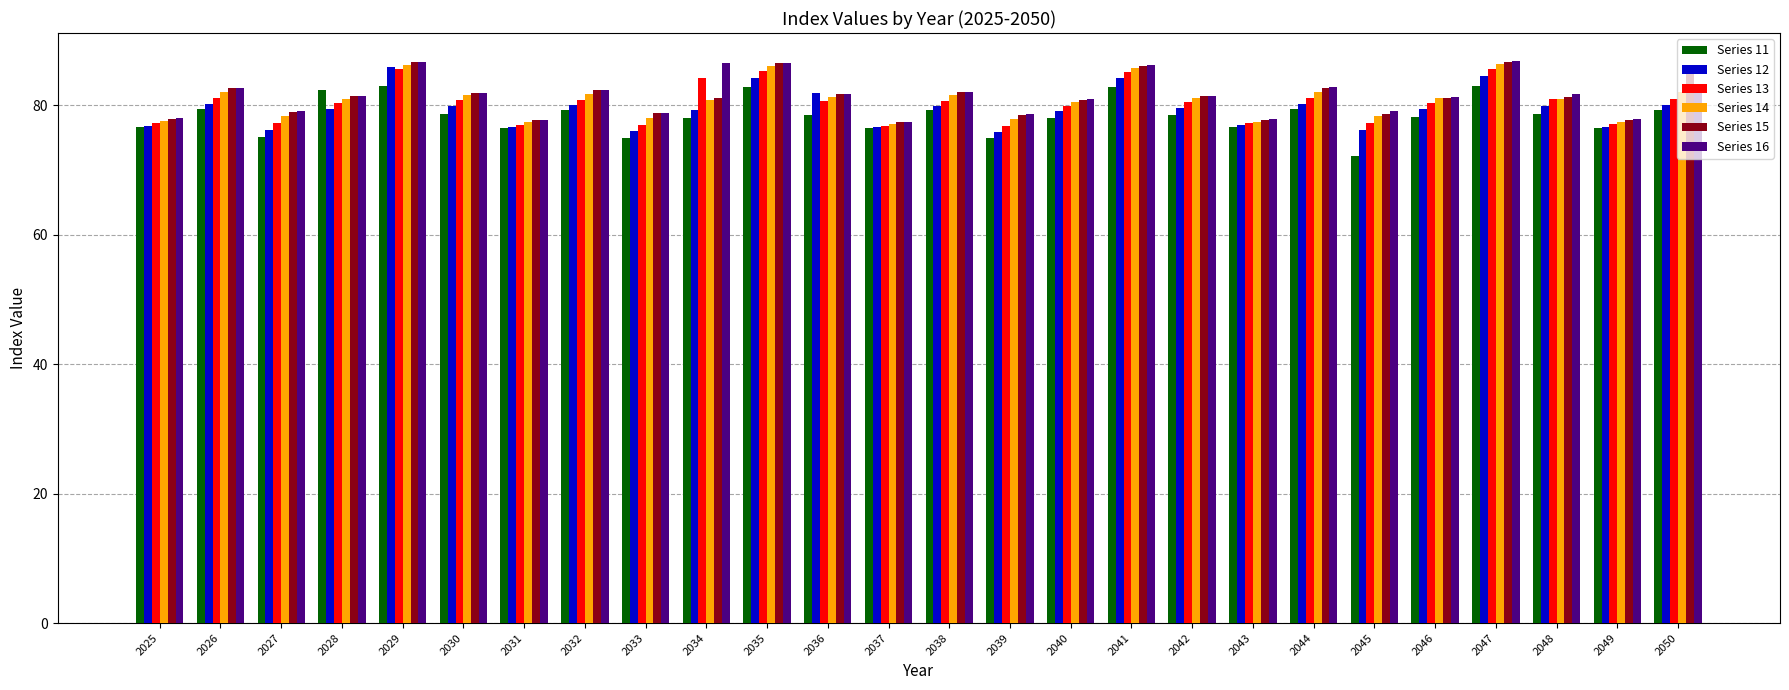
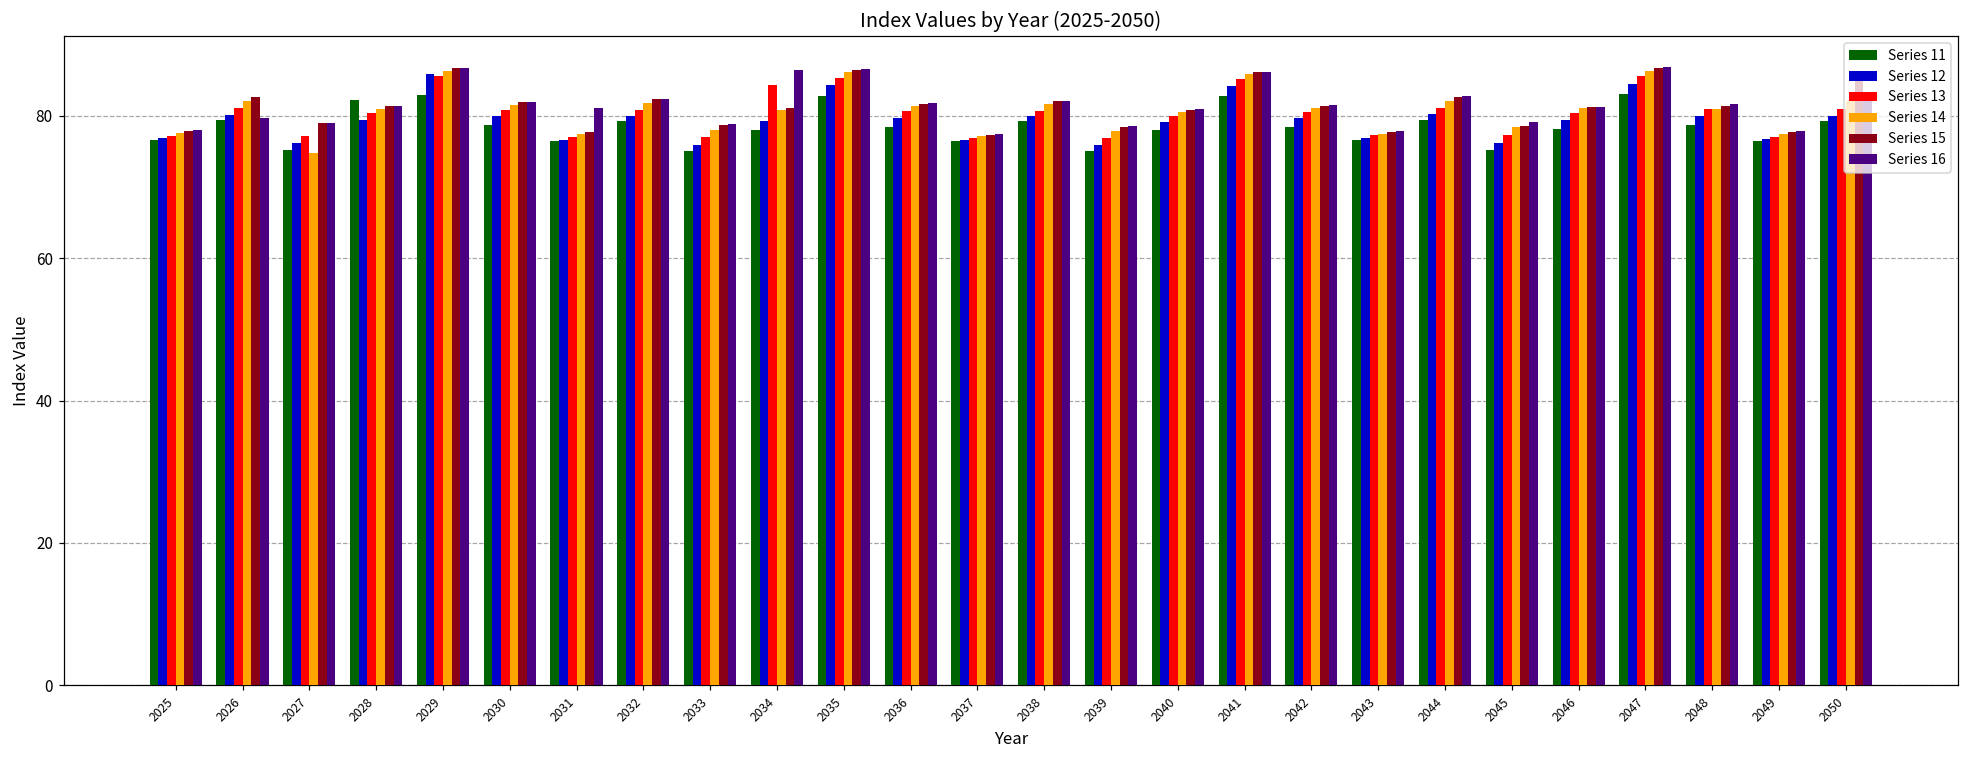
Series 16, 2026: 83 -> 80
Series 14, 2027: 78 -> 75
Series 16, 2031: 78 -> 81
Series 12, 2036: 82 -> 80
Series 11, 2045: 72 -> 75
